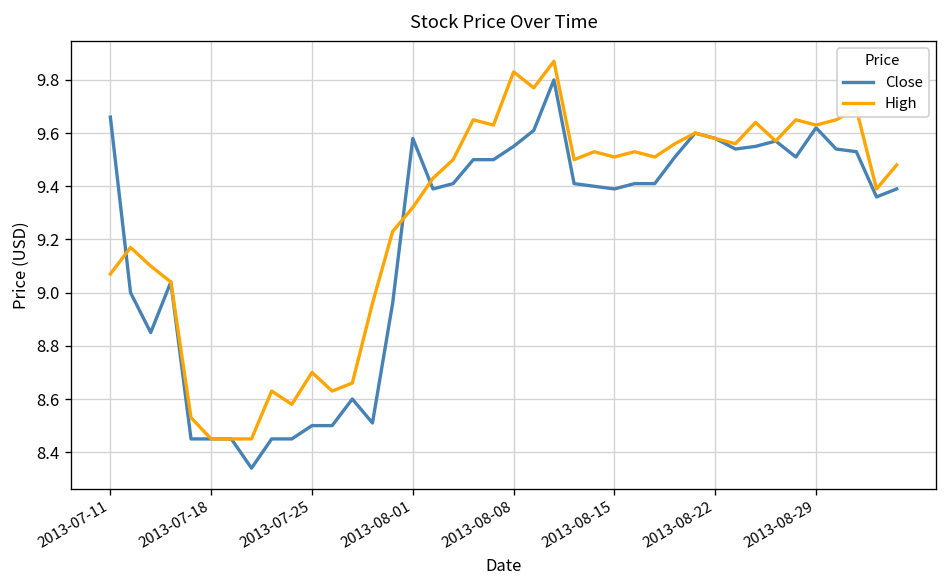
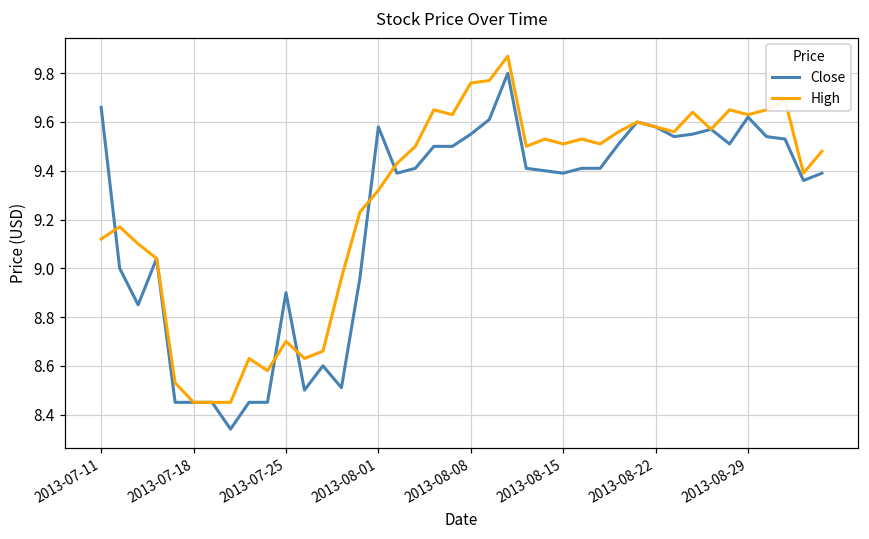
High, 2013-07-11: 9.07 -> 9.12
Close, 2013-07-25: 8.5 -> 8.9
High, 2013-08-08: 9.83 -> 9.76
